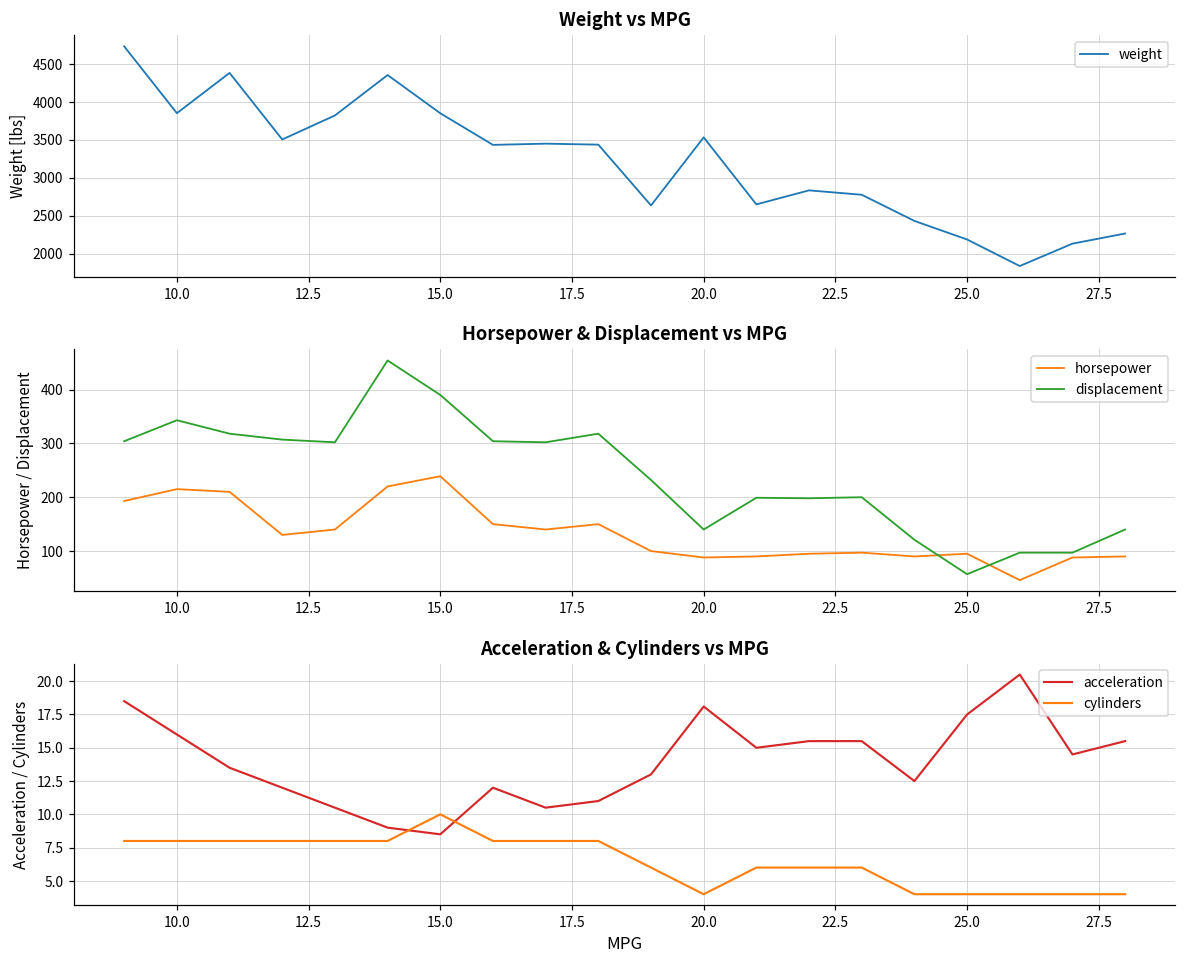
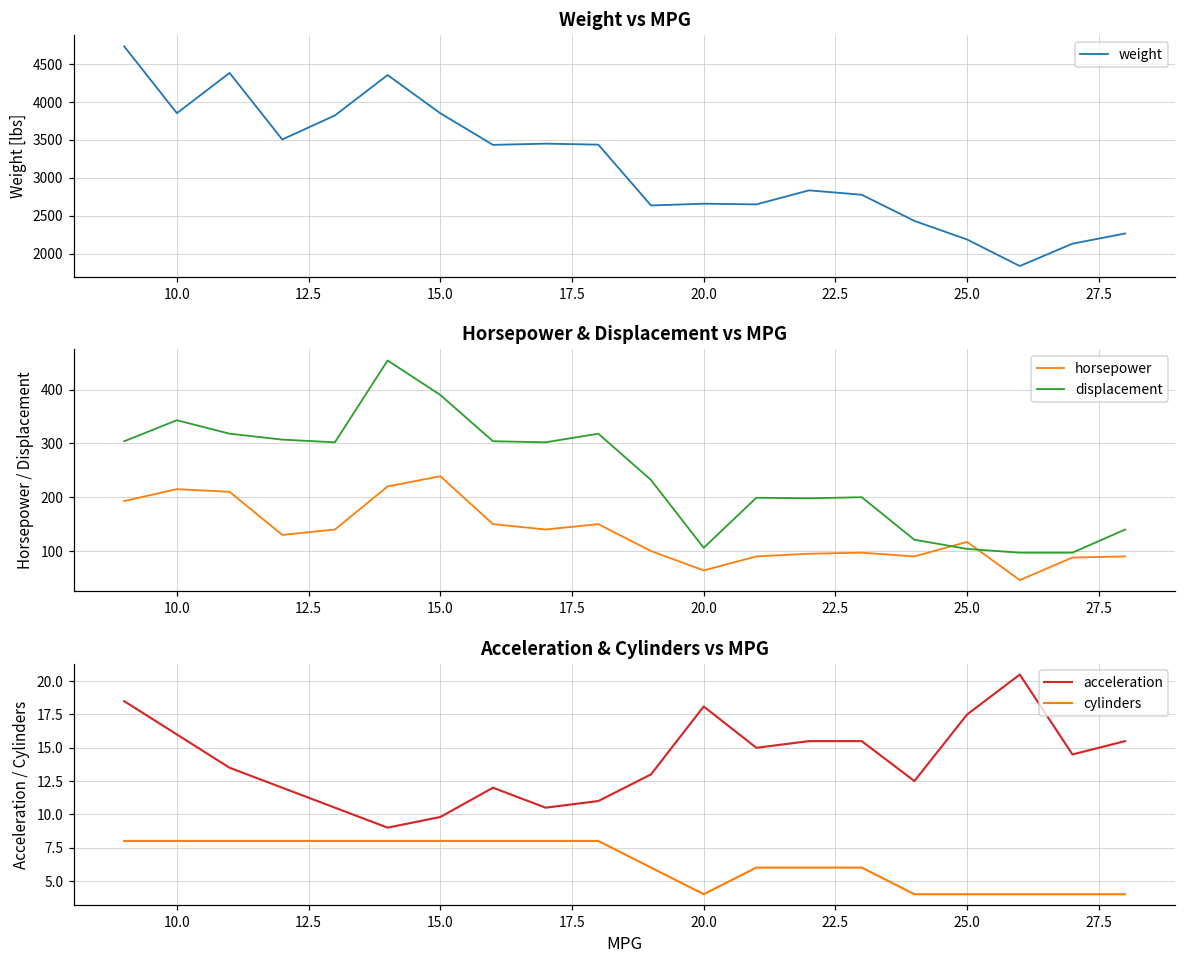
Weight vs MPG, 20.0: 3500 -> 2700
Horsepower & Displacement vs MPG, horsepower, 20.0: 90 -> 60
Horsepower & Displacement vs MPG, displacement, 20.0: 140 -> 110
Horsepower & Displacement vs MPG, horsepower, 25.0: 100 -> 120
Horsepower & Displacement vs MPG, displacement, 25.0: 60 -> 100
Acceleration & Cylinders vs MPG, acceleration, 15.0: 8.5 -> 9.8
Acceleration & Cylinders vs MPG, cylinders, 15.0: 10 -> 8
